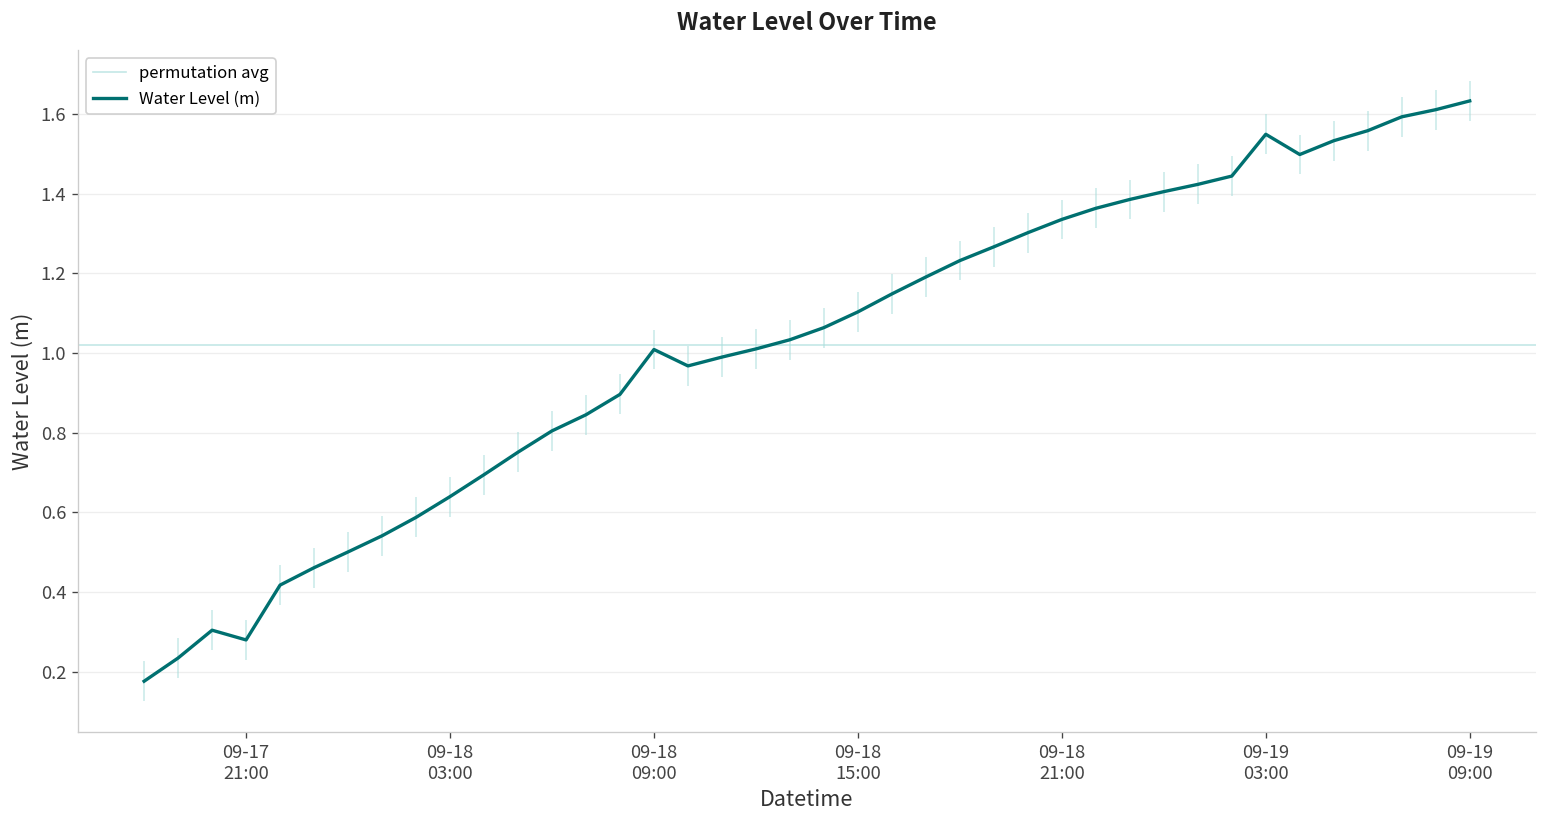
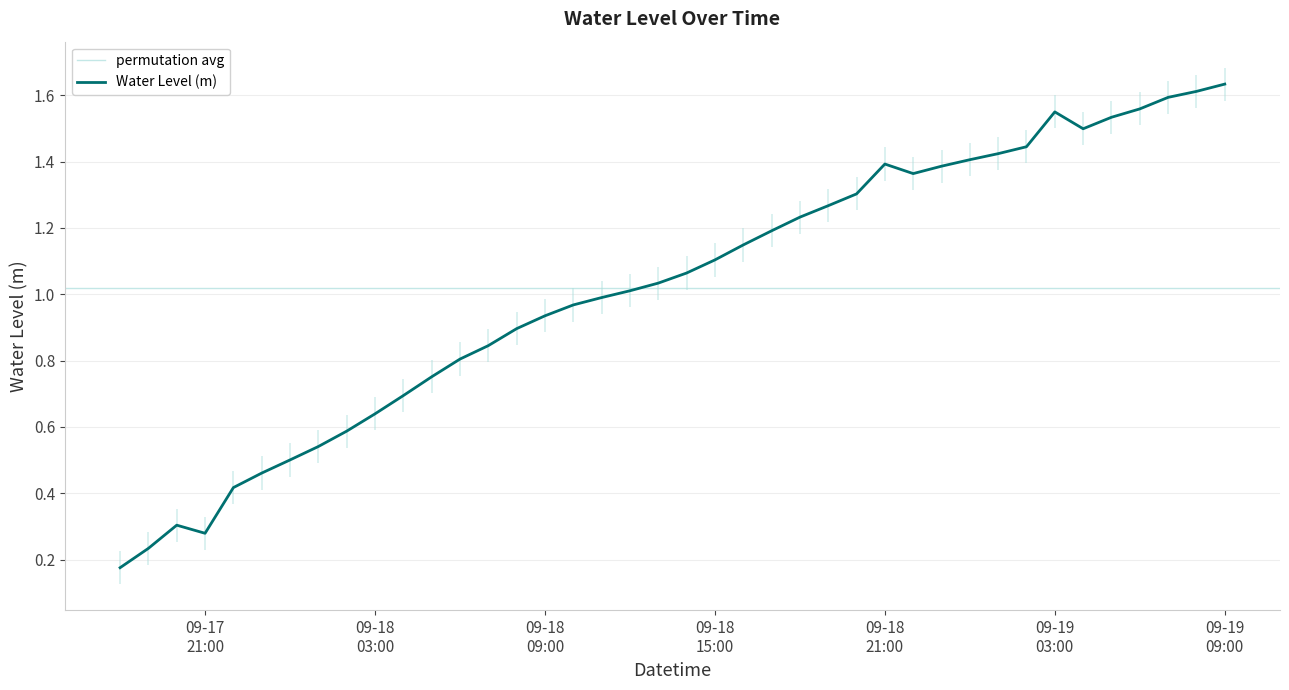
09-18 09:00: 1.01 -> 0.94
09-18 21:00: 1.34 -> 1.39
